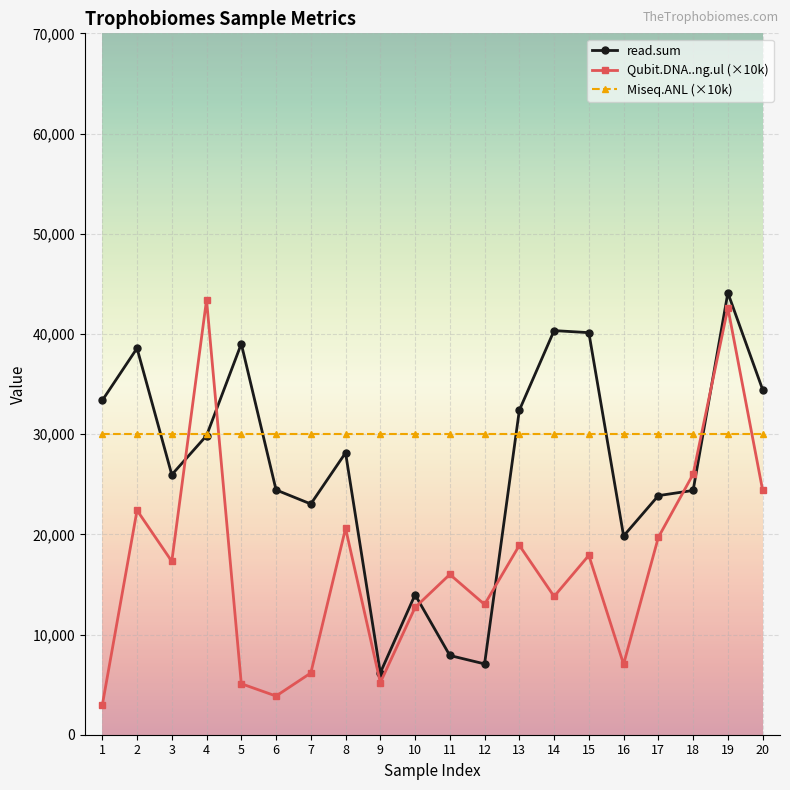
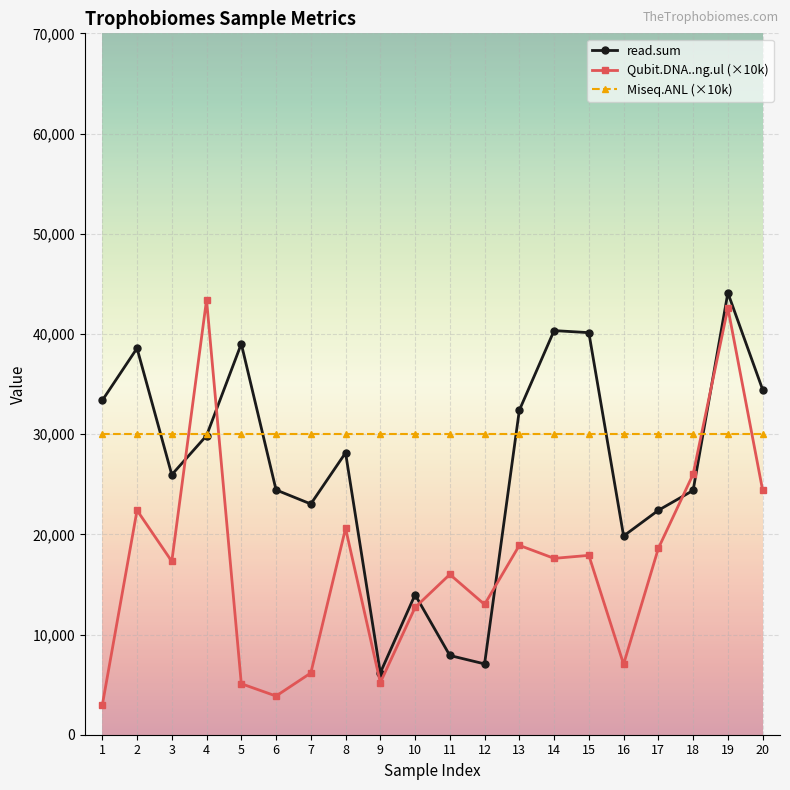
Qubit.DNA..ng.ul (×10k), 14: 13,800 -> 17,600
read.sum, 17: 23,900 -> 22,400
Qubit.DNA..ng.ul (×10k), 17: 19,700 -> 18,600
